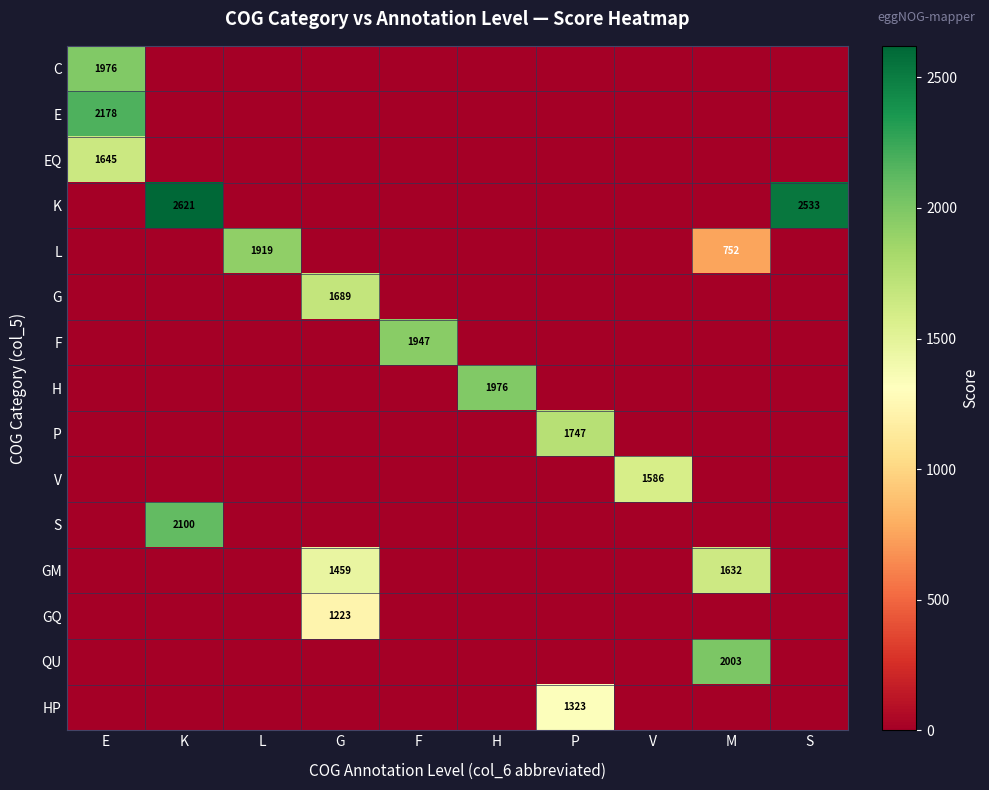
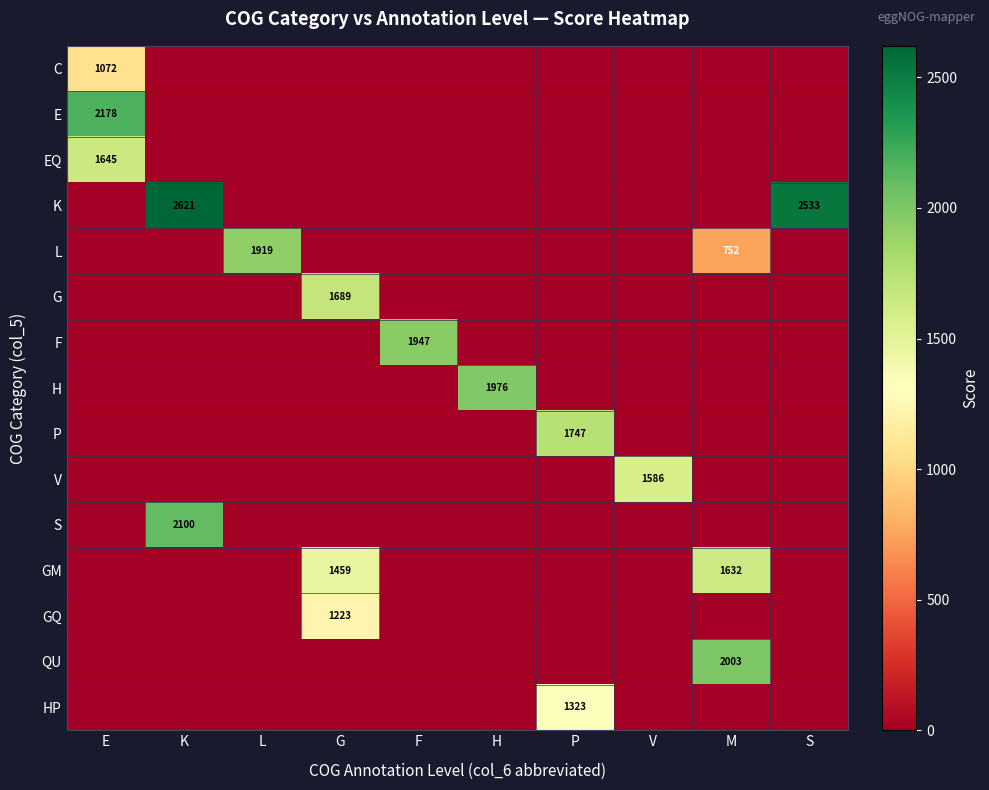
C, E: 1976 -> 1072
